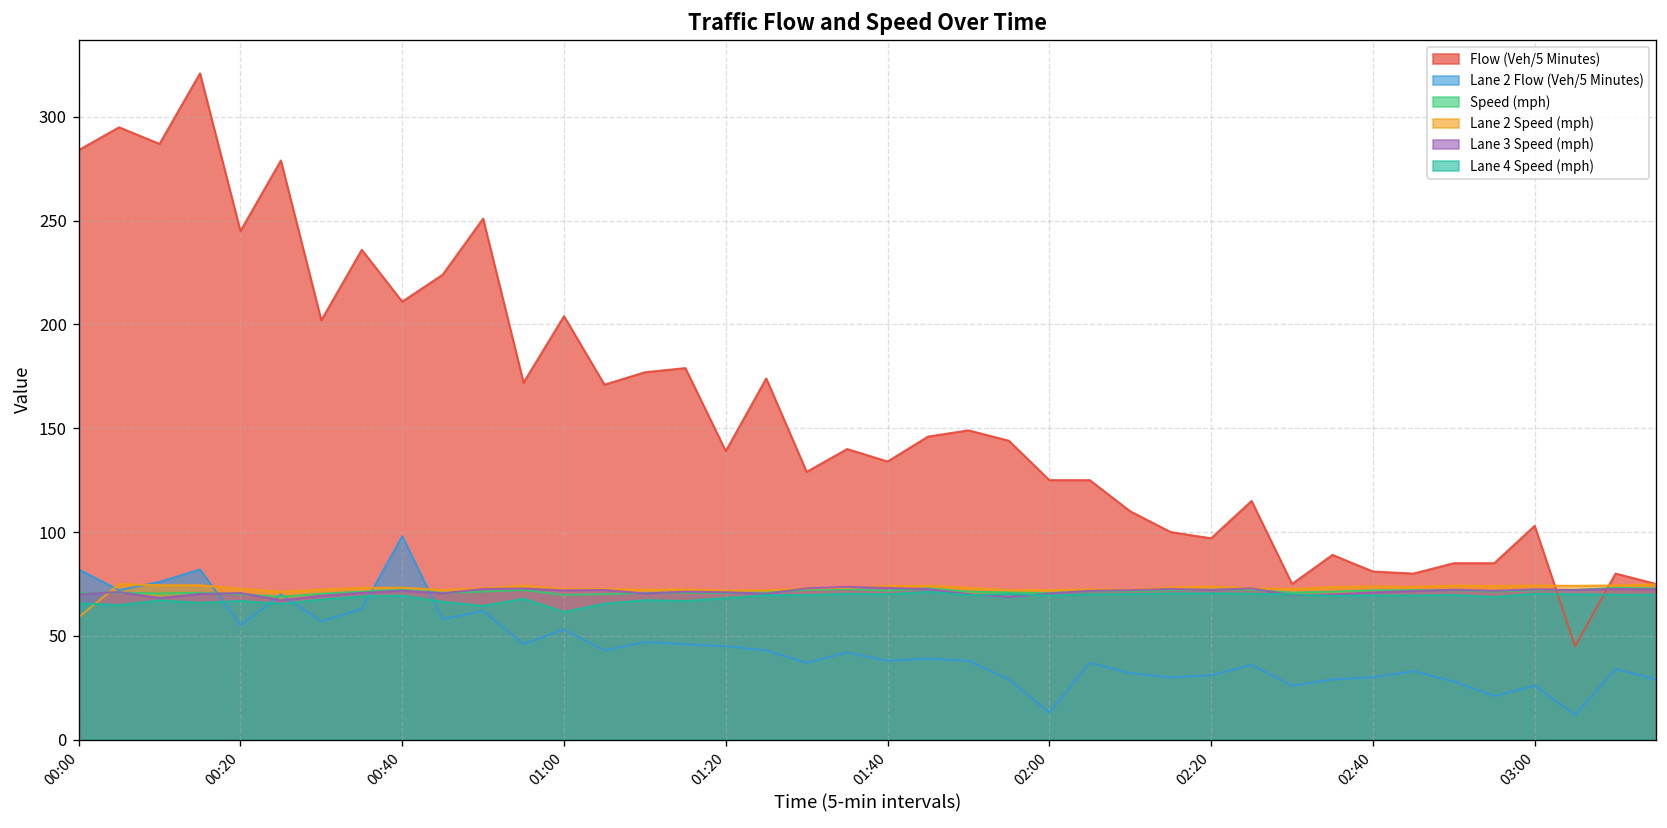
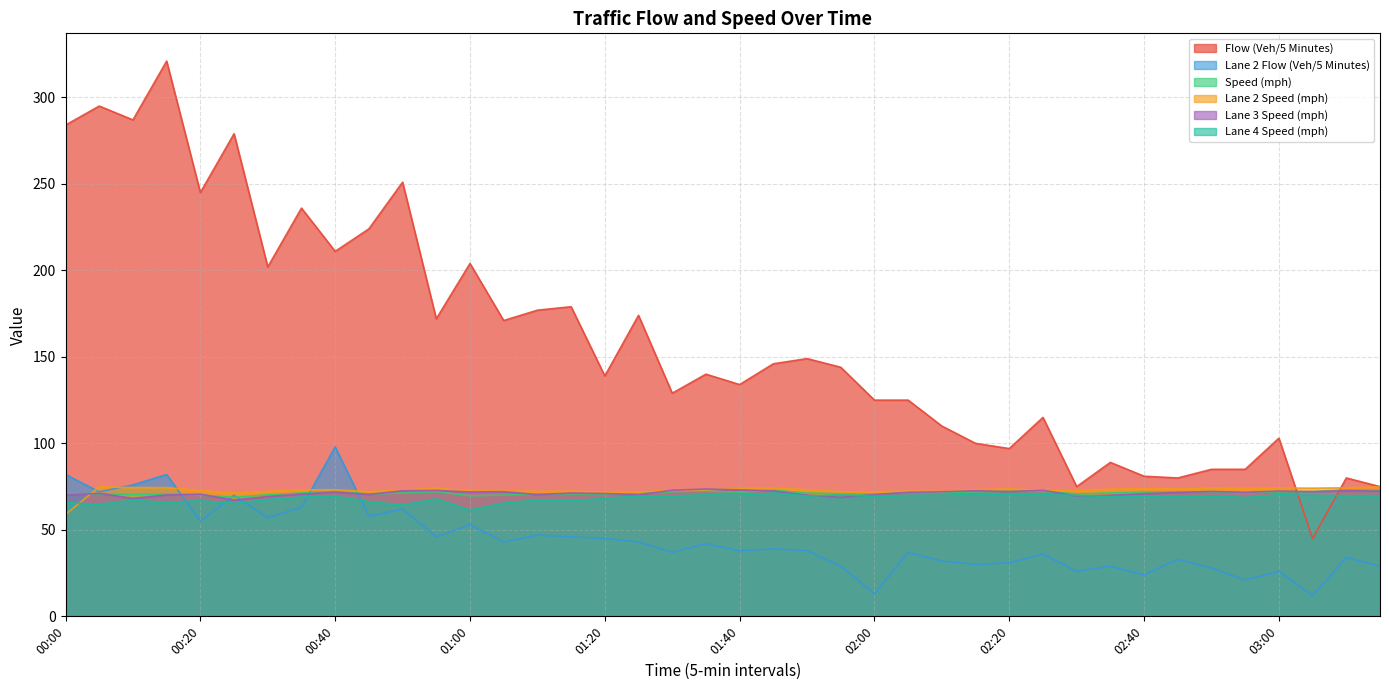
Lane 2 Flow (Veh/5 Minutes), 02:40: 30 -> 24
